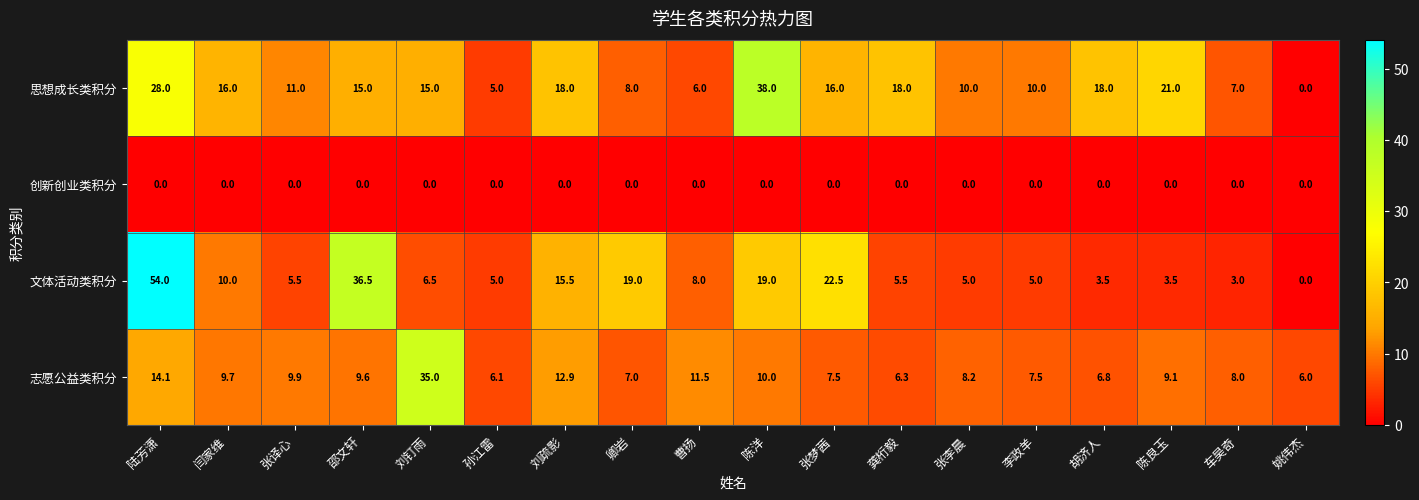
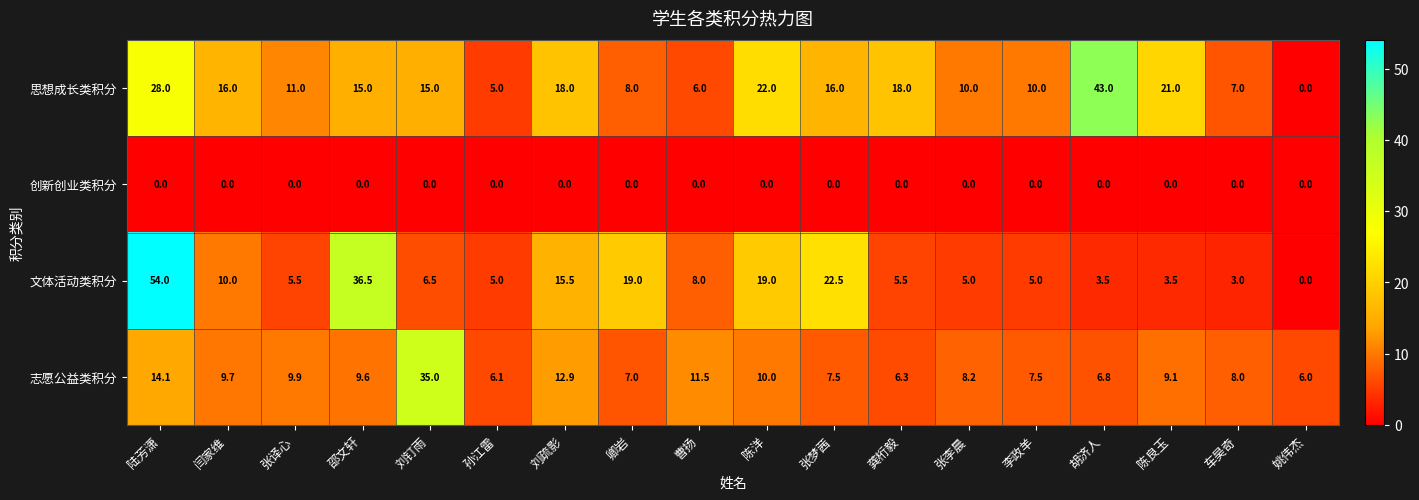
思想成长类积分, 陈洋: 38.0 -> 22.0
思想成长类积分, 胡济人: 18.0 -> 43.0
